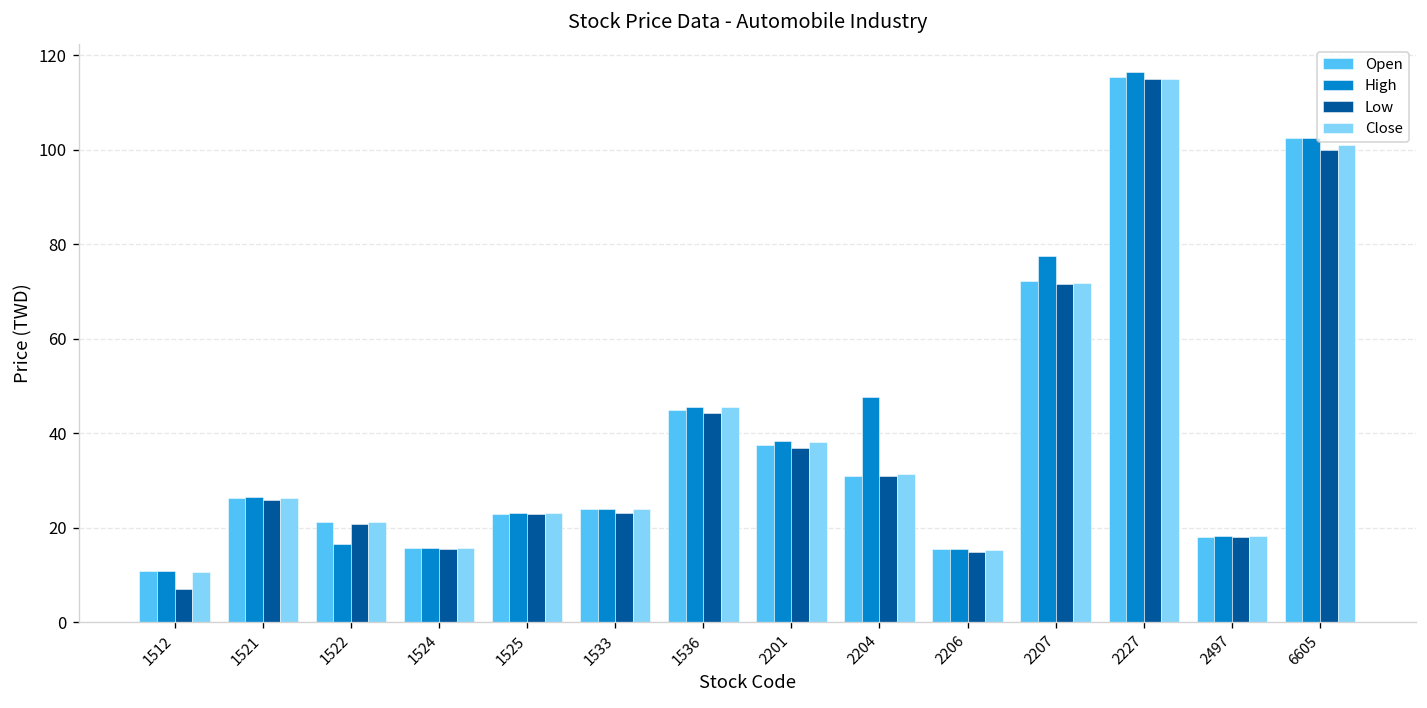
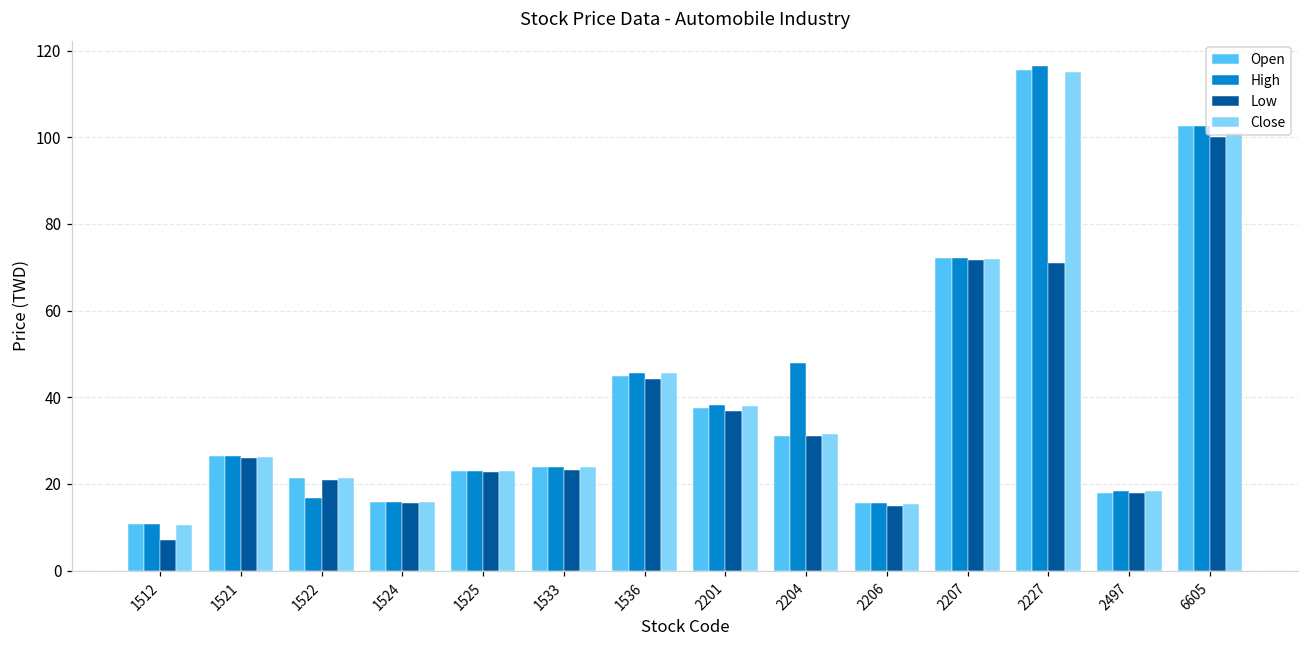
High, 2207: 78 -> 72
Low, 2227: 115 -> 71
